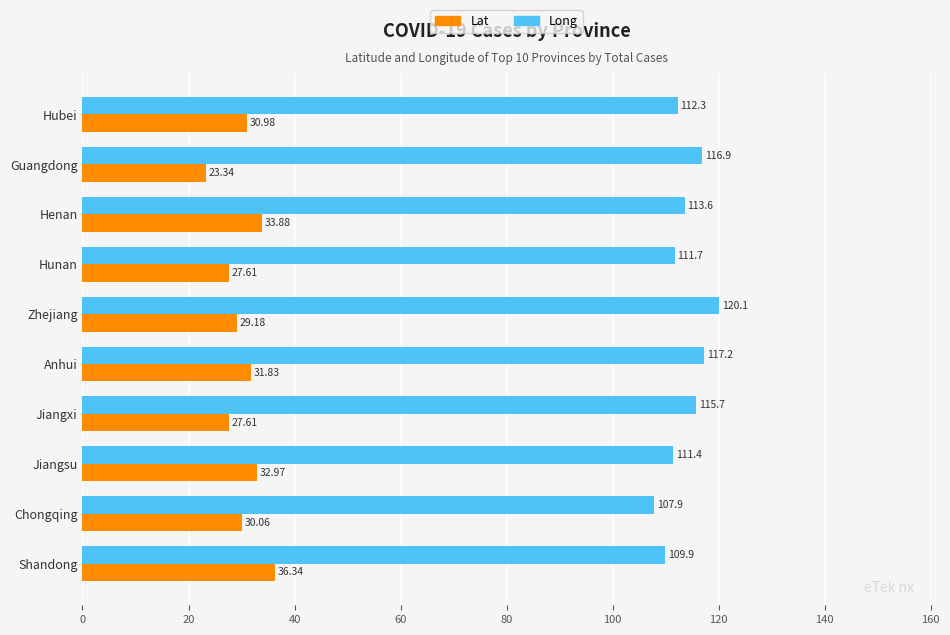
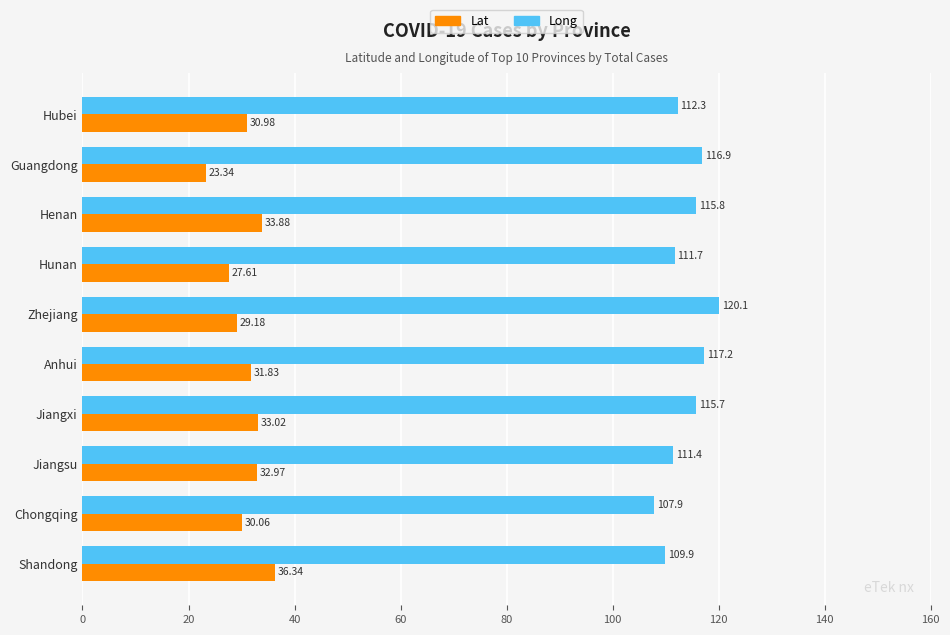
Long, Henan: 113.6 -> 115.8
Lat, Jiangxi: 27.61 -> 33.02
